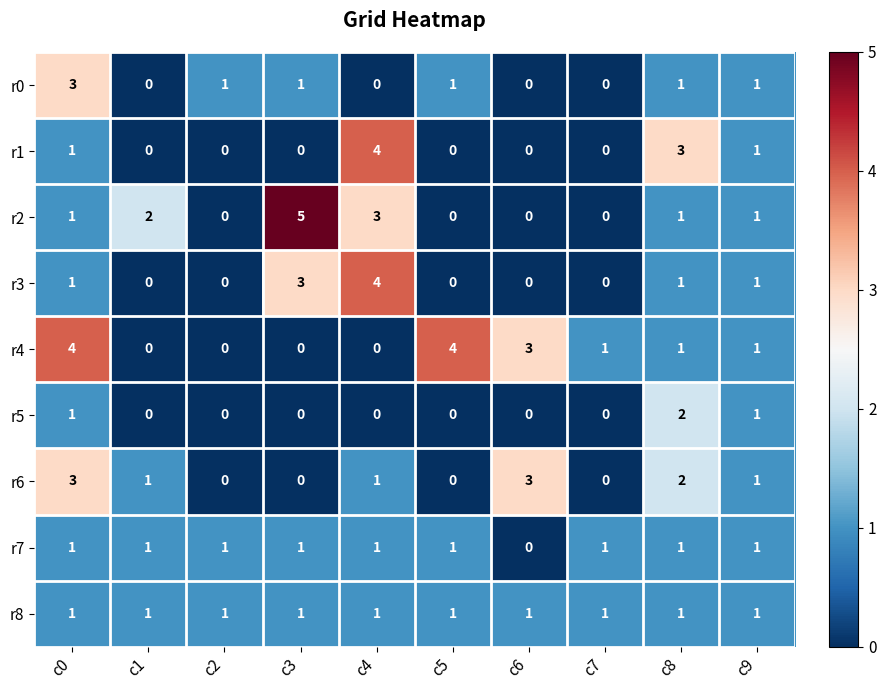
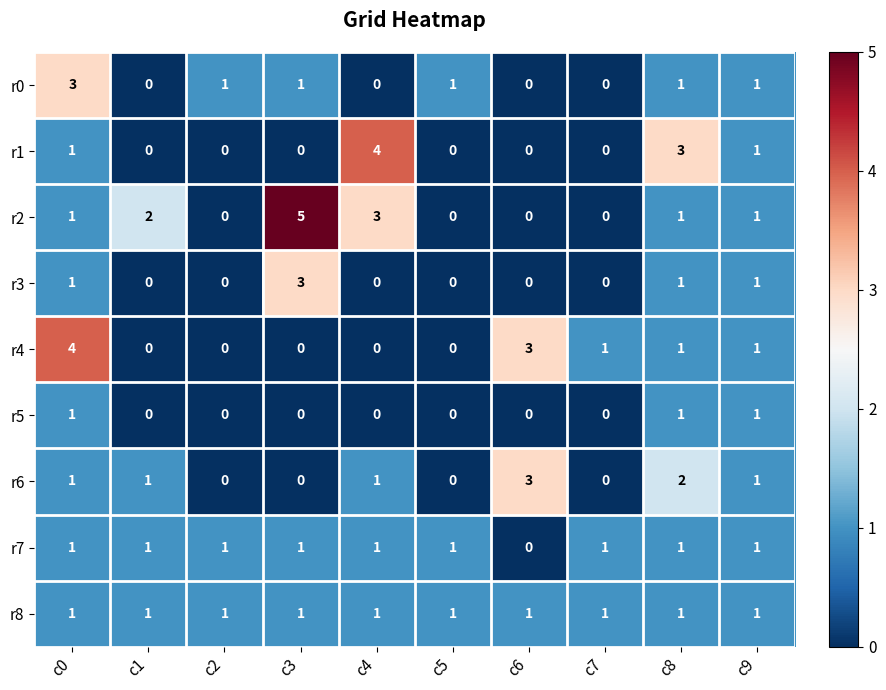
r3, c4: 4 -> 0
r4, c5: 4 -> 0
r5, c8: 2 -> 1
r6, c0: 3 -> 1
